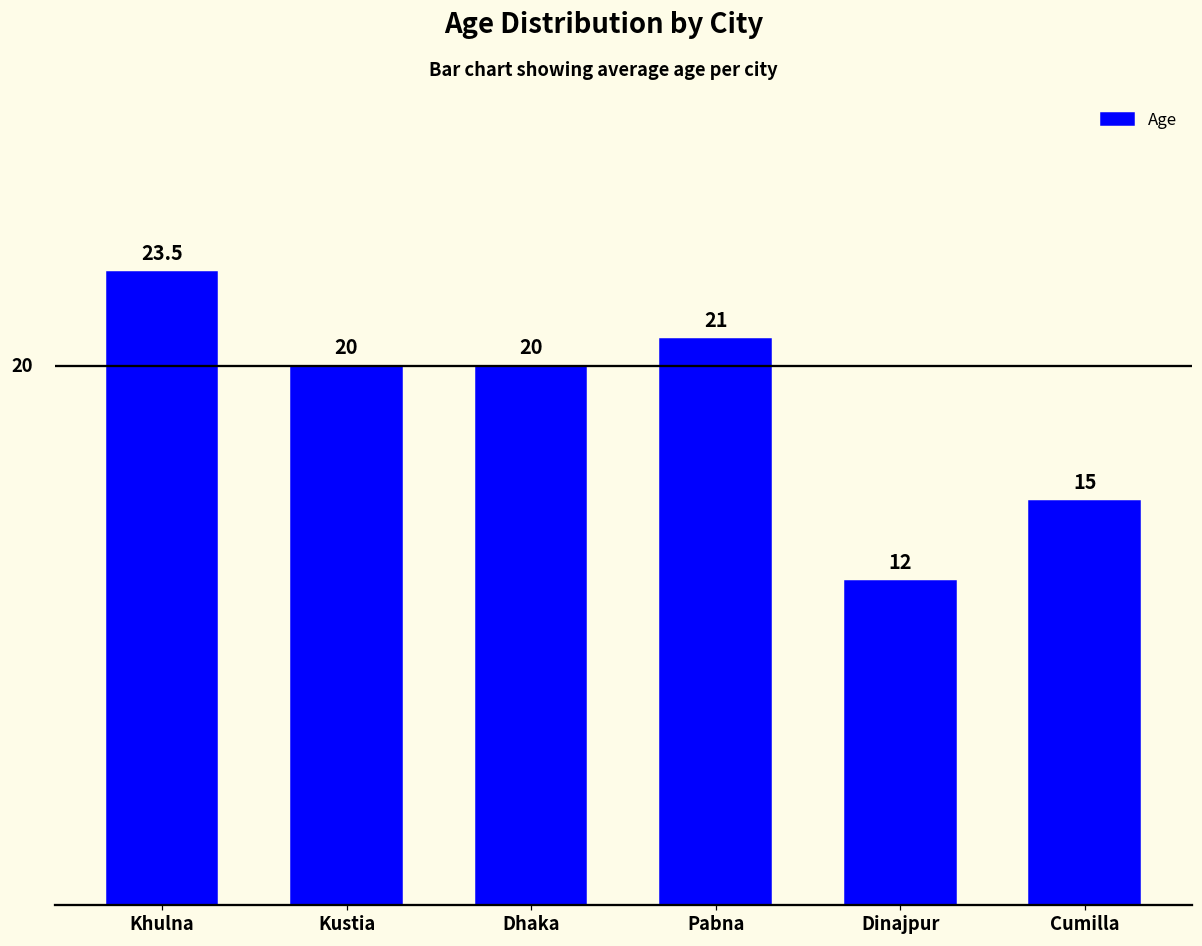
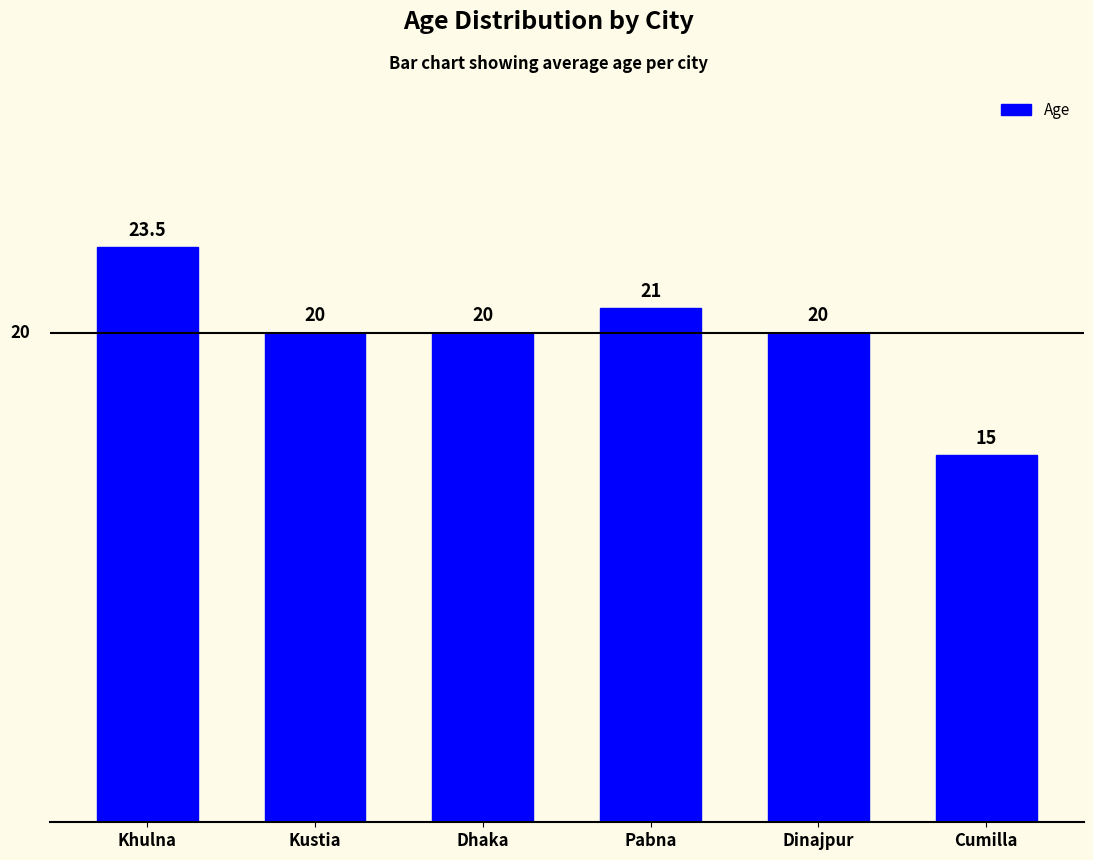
Dinajpur: 12 -> 20
